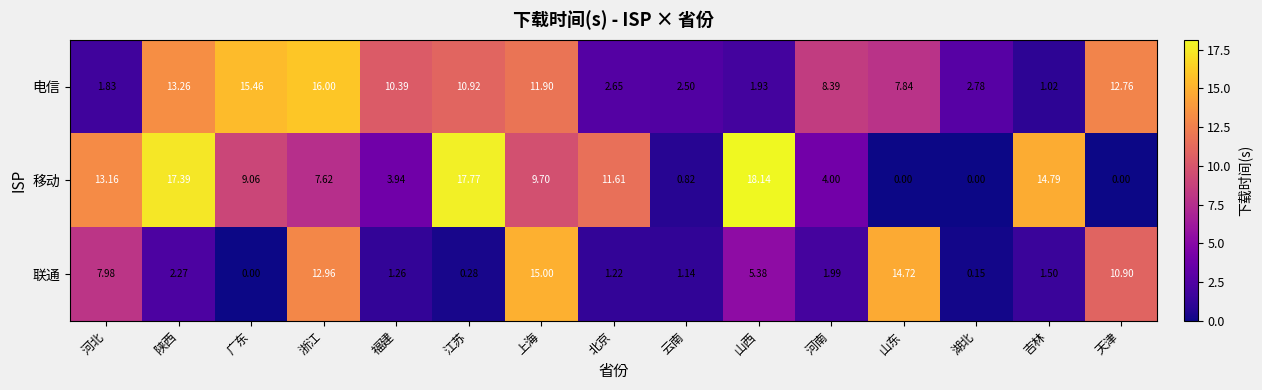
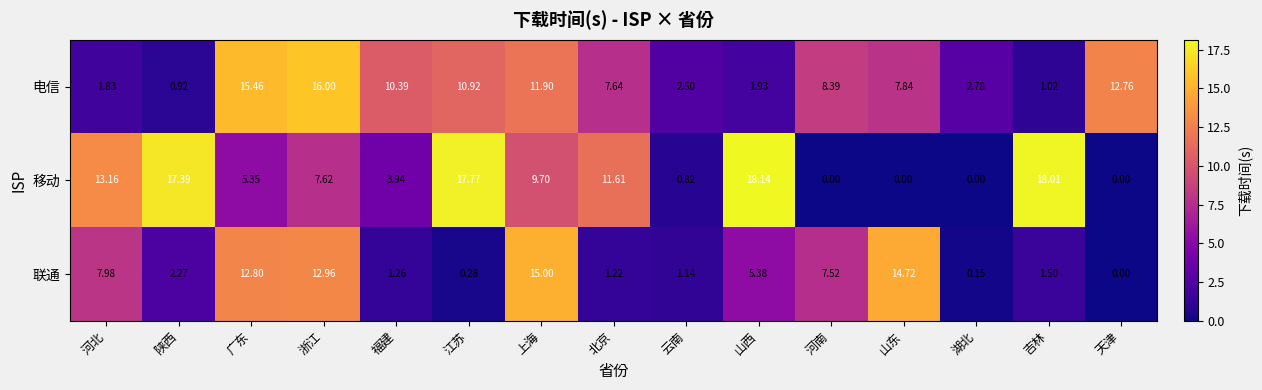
电信, 陕西: 13.26 -> 0.92
电信, 北京: 2.65 -> 7.64
移动, 广东: 9.06 -> 5.35
移动, 河南: 4.00 -> 0.00
移动, 吉林: 14.79 -> 18.01
联通, 广东: 0.00 -> 12.80
联通, 河南: 1.99 -> 7.52
联通, 天津: 10.90 -> 0.00
